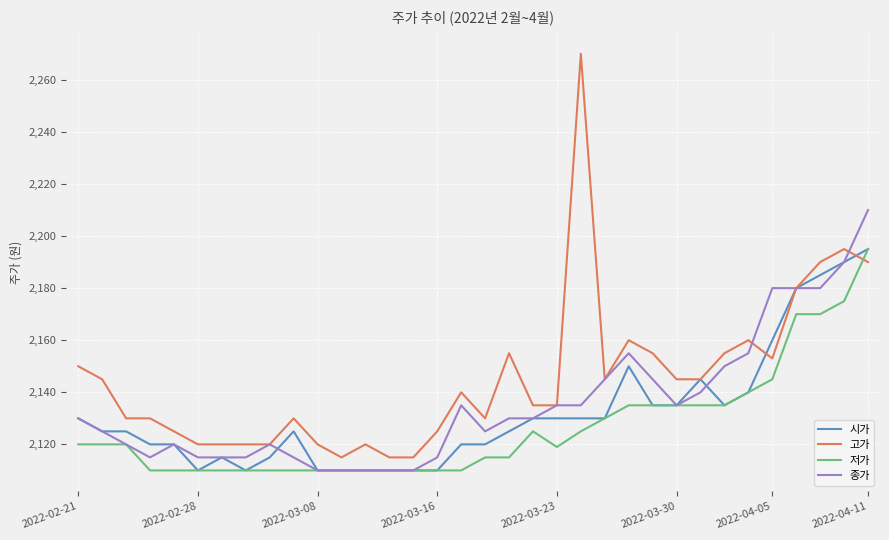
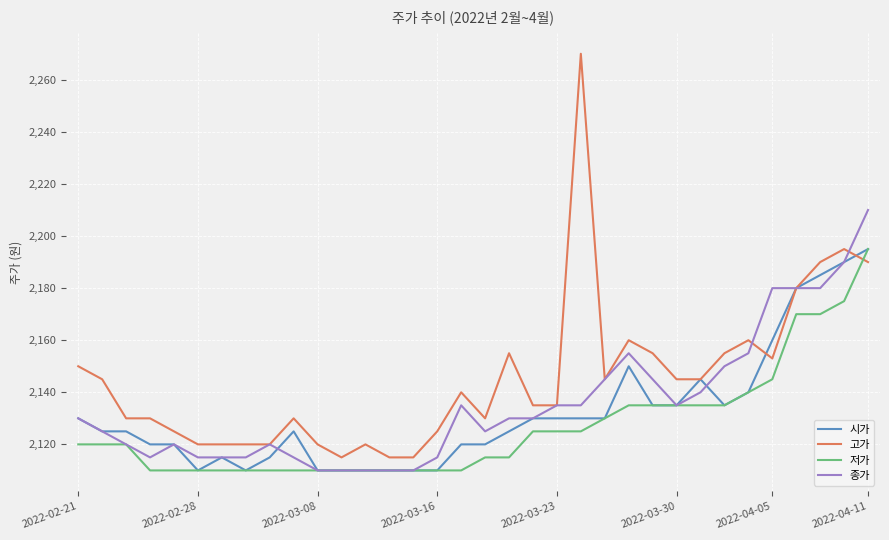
저가, 2022-03-23: 2,119 -> 2,125
